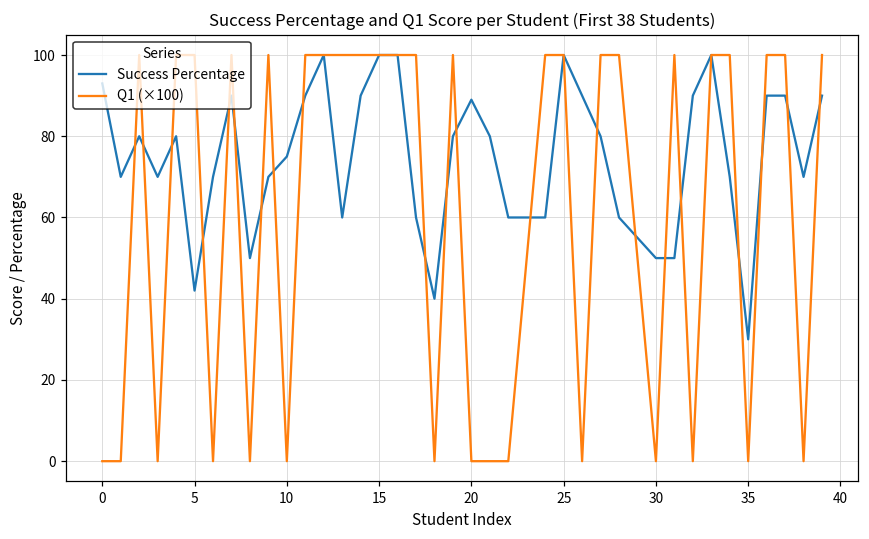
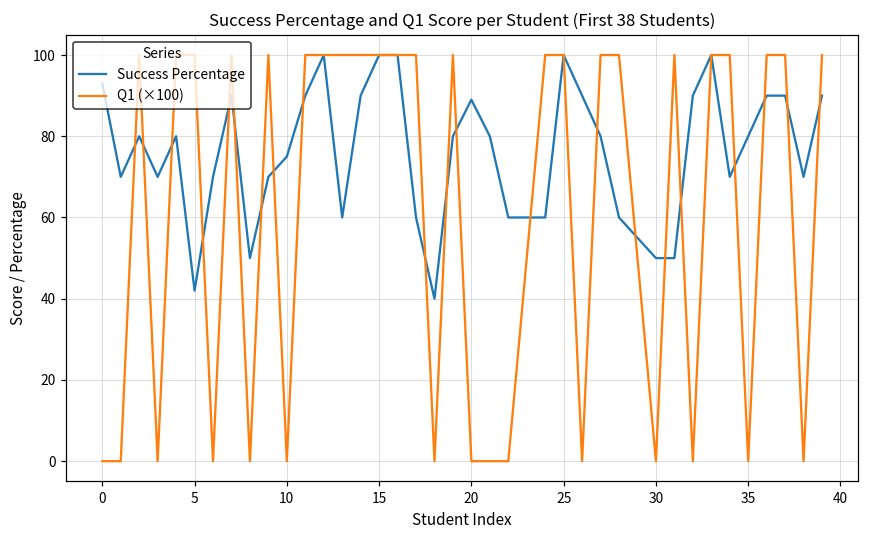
Success Percentage, 35: 30 -> 80
